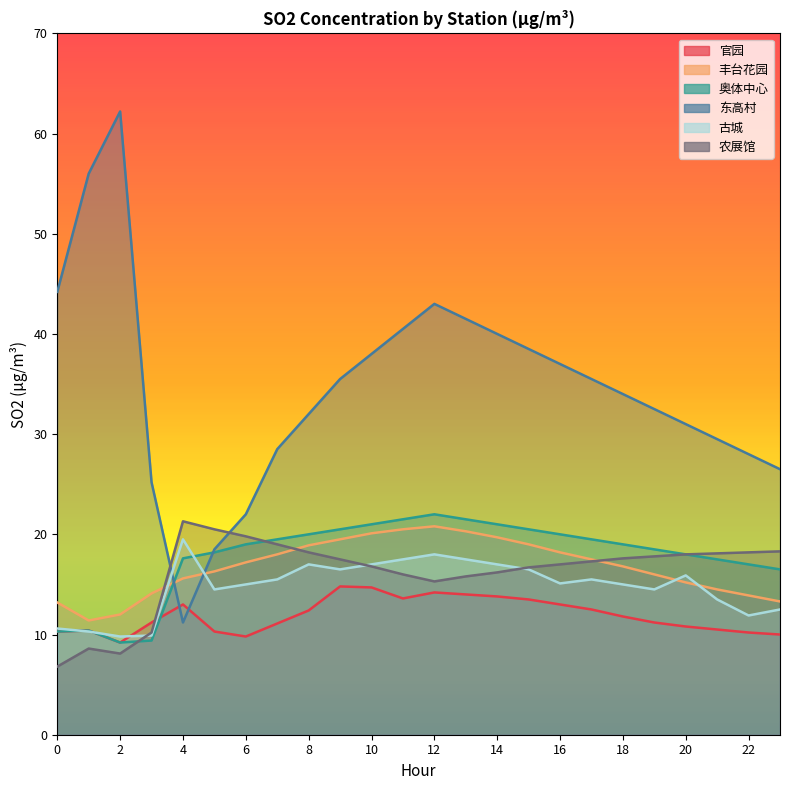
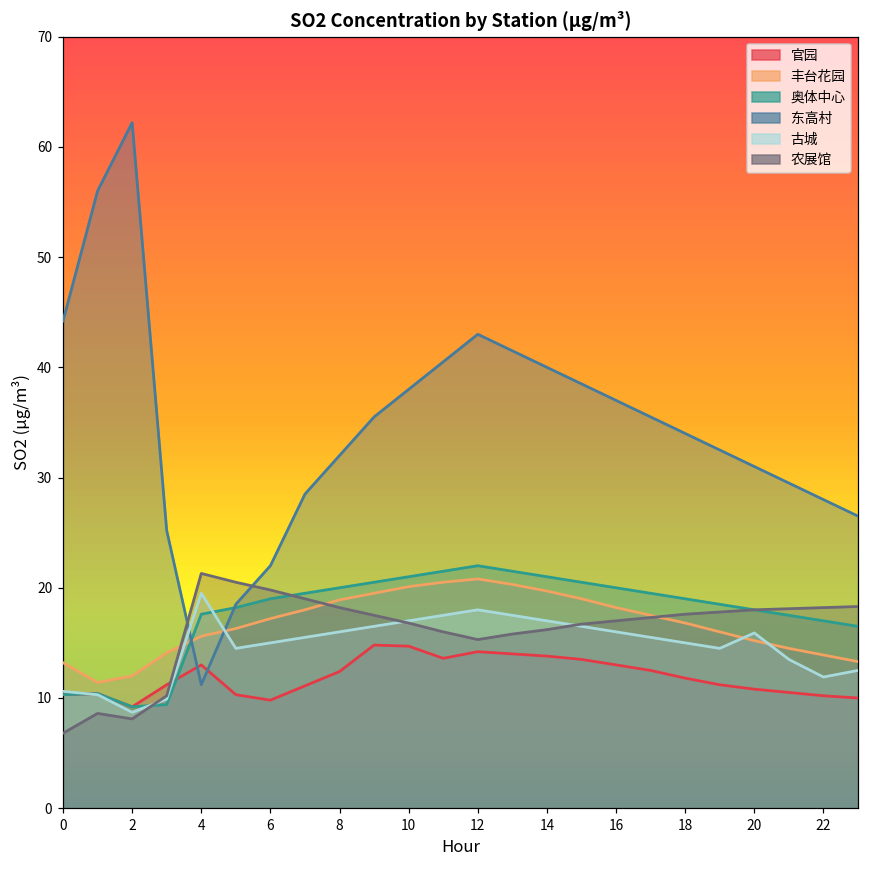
古城, 2: 9.8 -> 8.7
古城, 8: 17 -> 16
古城, 16: 15.1 -> 16.0
